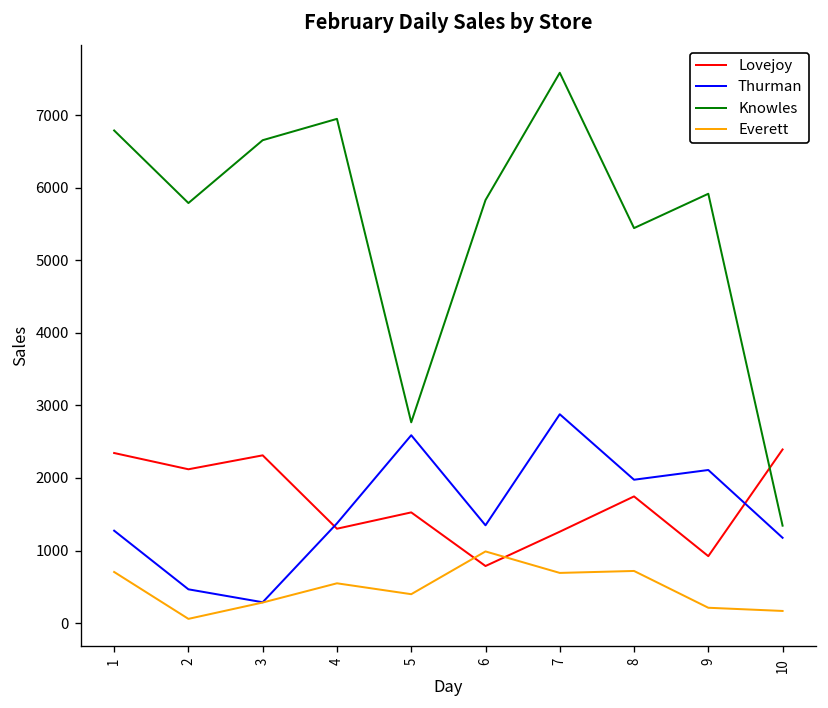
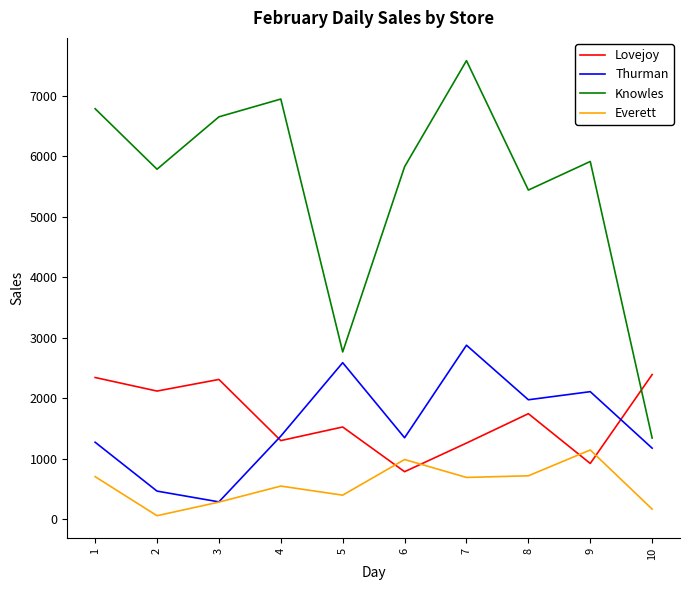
Everett, 9: 200 -> 1100
